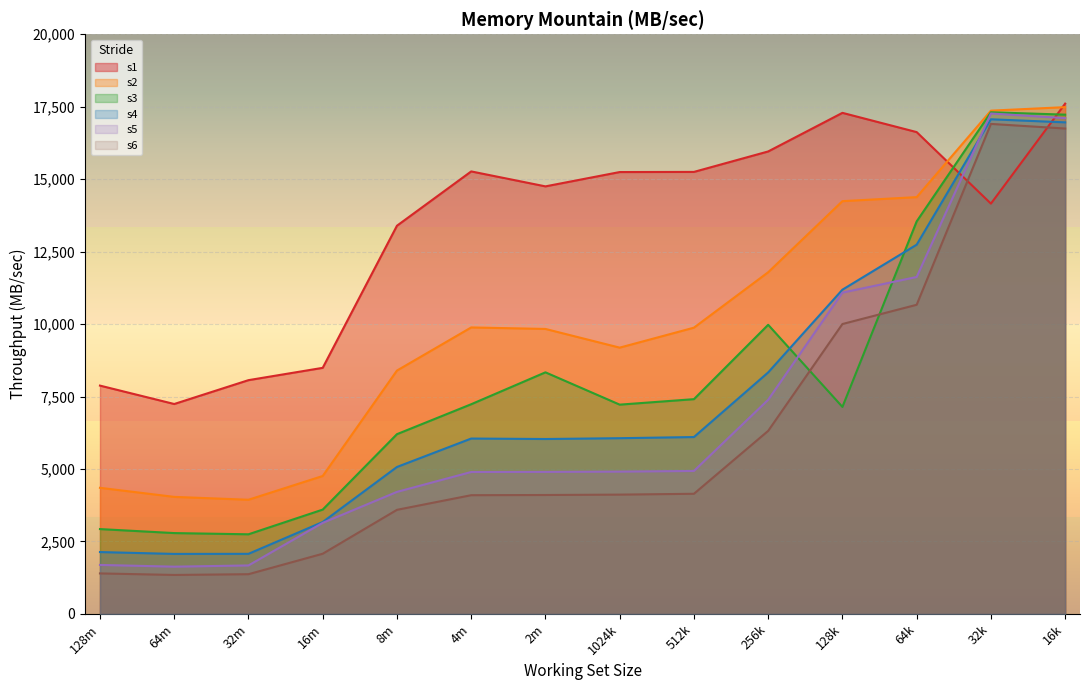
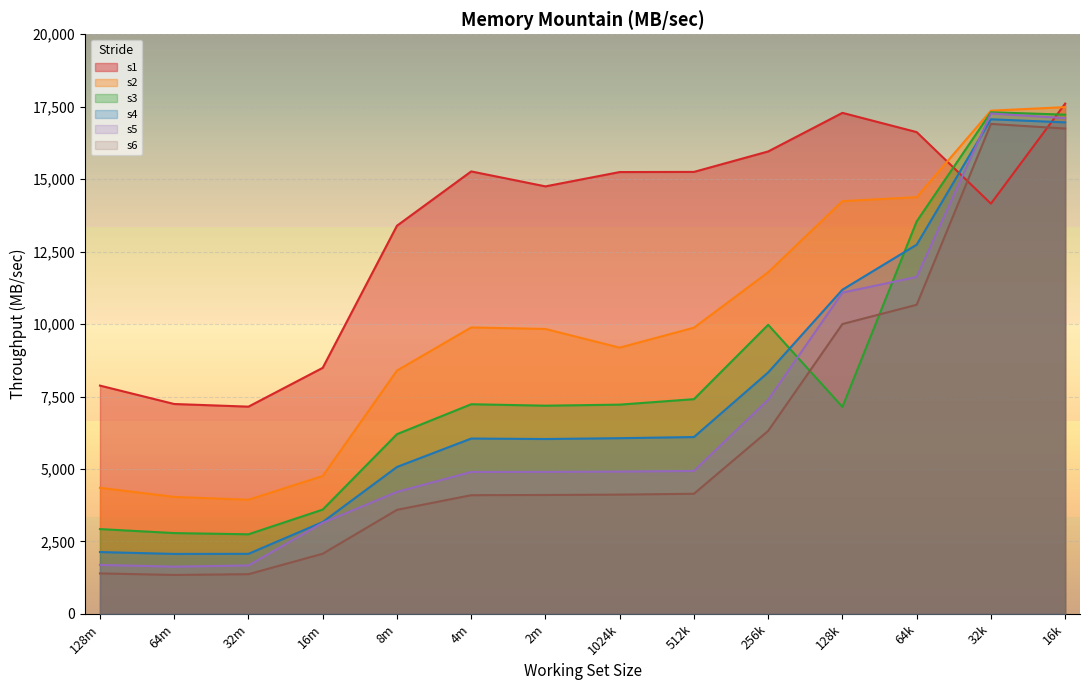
s1, 32m: 8,100 -> 7,200
s3, 2m: 8,300 -> 7,200
